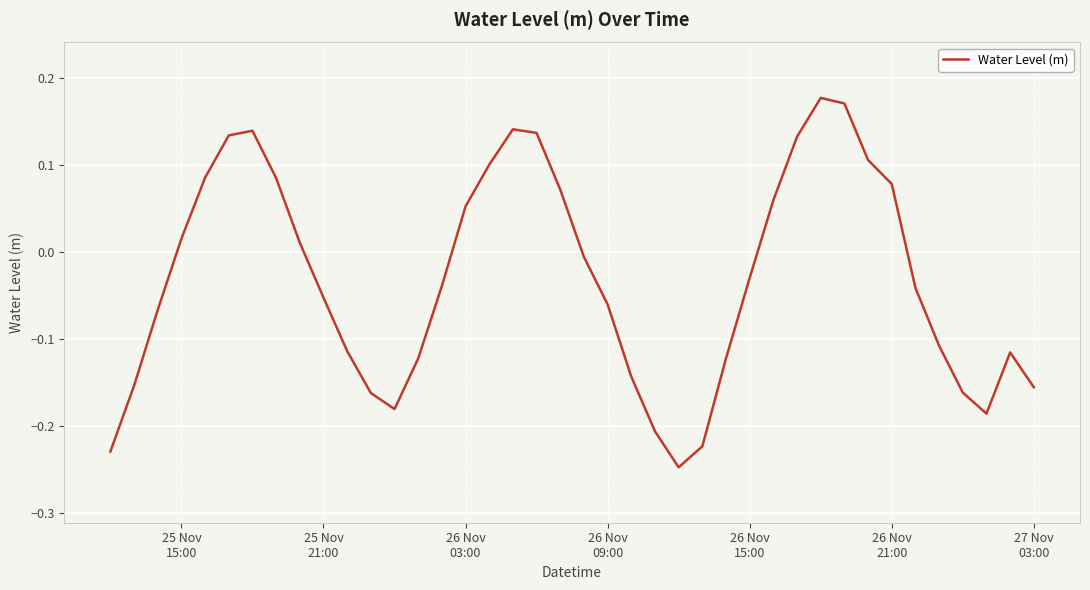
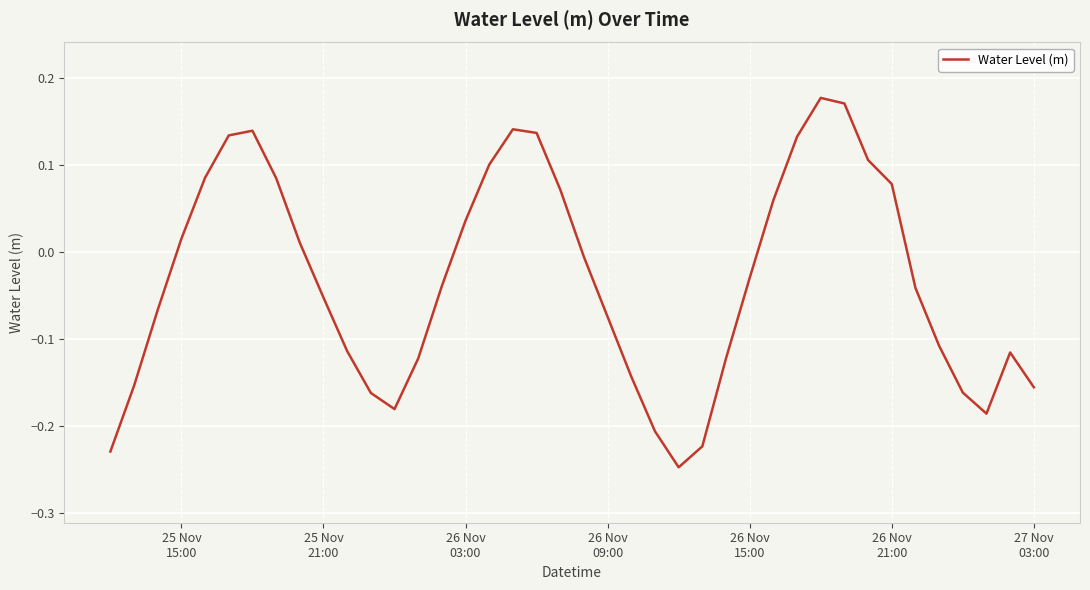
26 Nov 03:00: 0.05 -> 0.04
26 Nov 09:00: -0.06 -> -0.07
